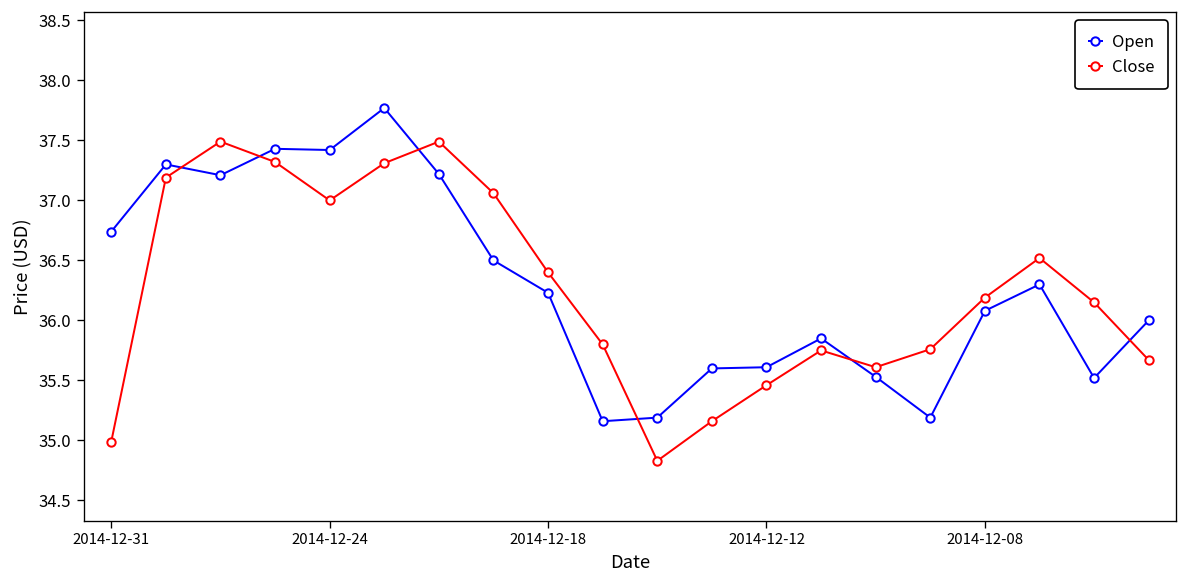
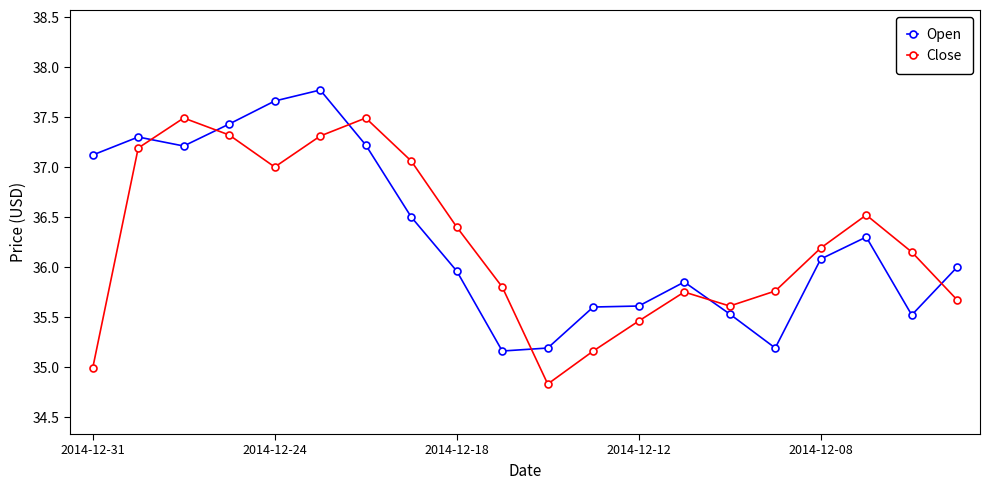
Open, 2014-12-31: 36.7 -> 37.1
Open, 2014-12-24: 37.4 -> 37.7
Open, 2014-12-18: 36.2 -> 36.0
